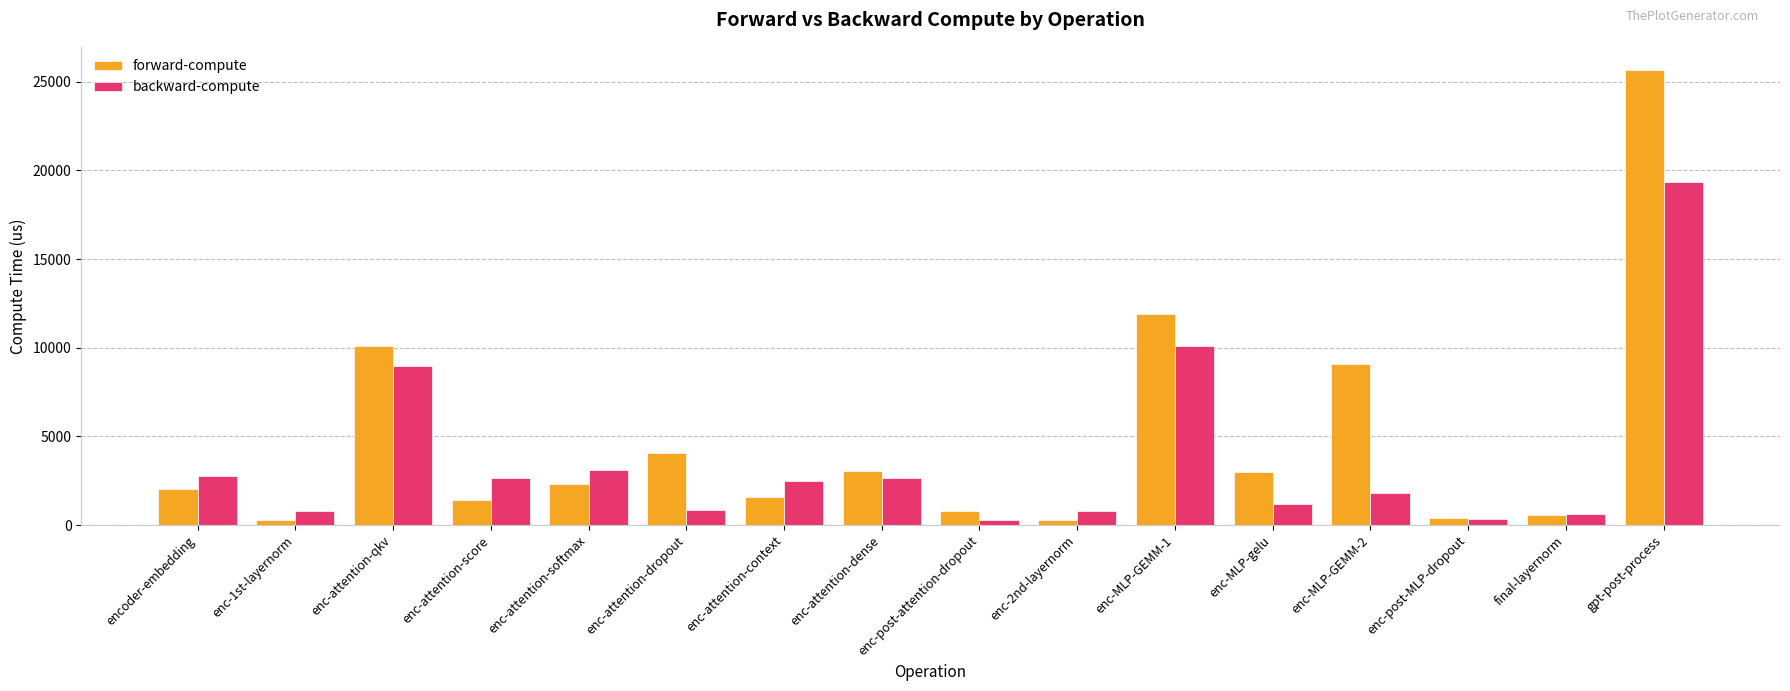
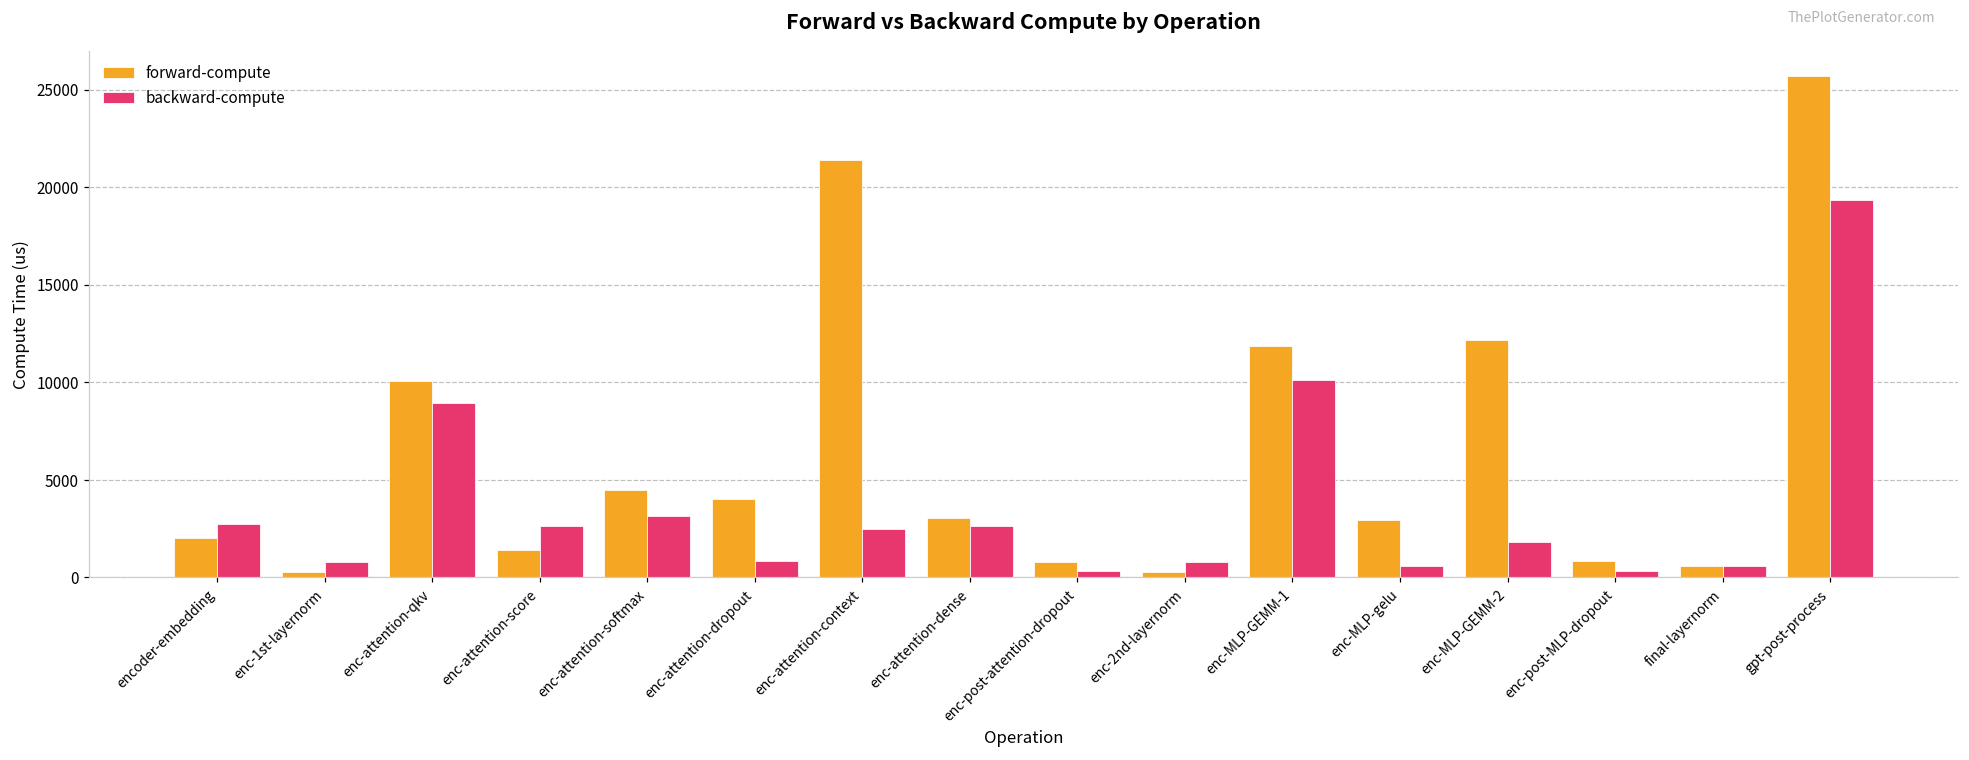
forward-compute, enc-attention-softmax: 2300 -> 4500
forward-compute, enc-attention-context: 1600 -> 21400
backward-compute, enc-MLP-gelu: 1200 -> 600
forward-compute, enc-MLP-GEMM-2: 9100 -> 12200
forward-compute, enc-post-MLP-dropout: 400 -> 900
